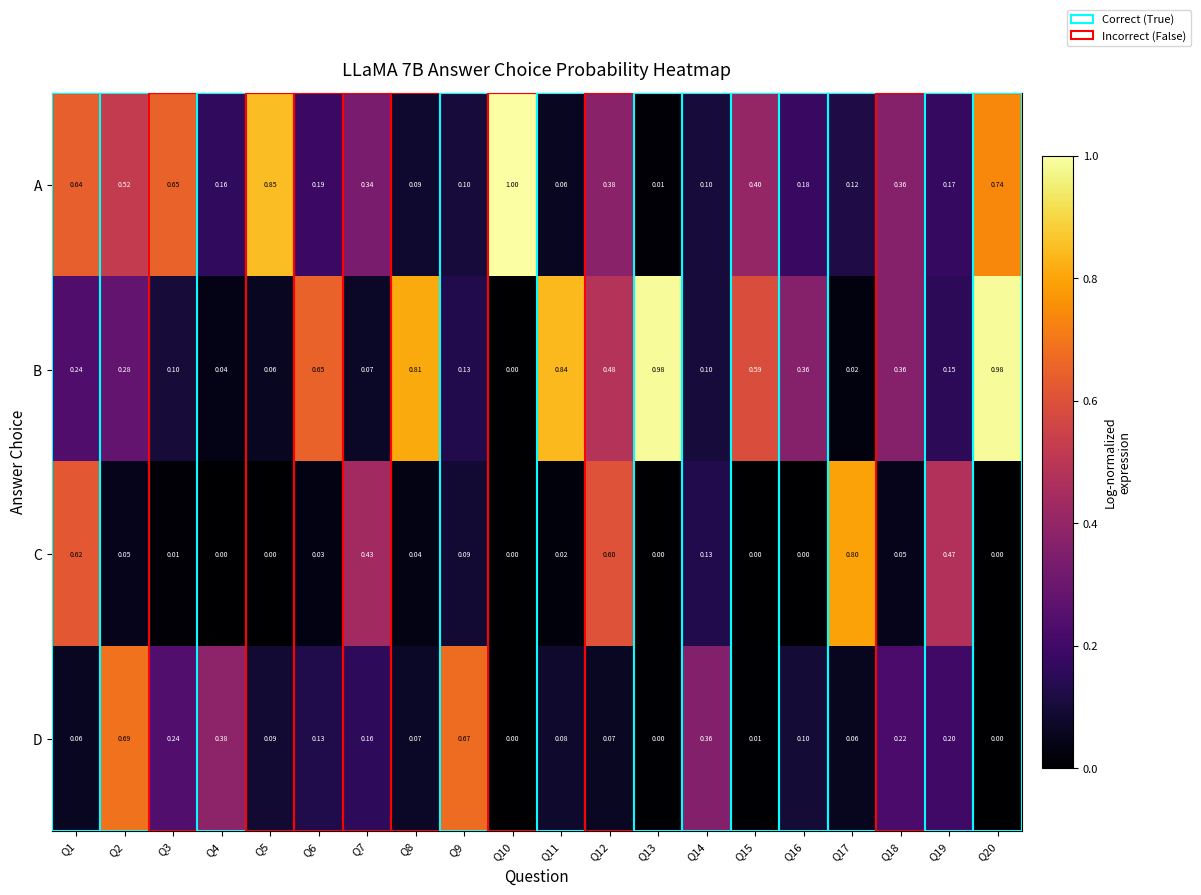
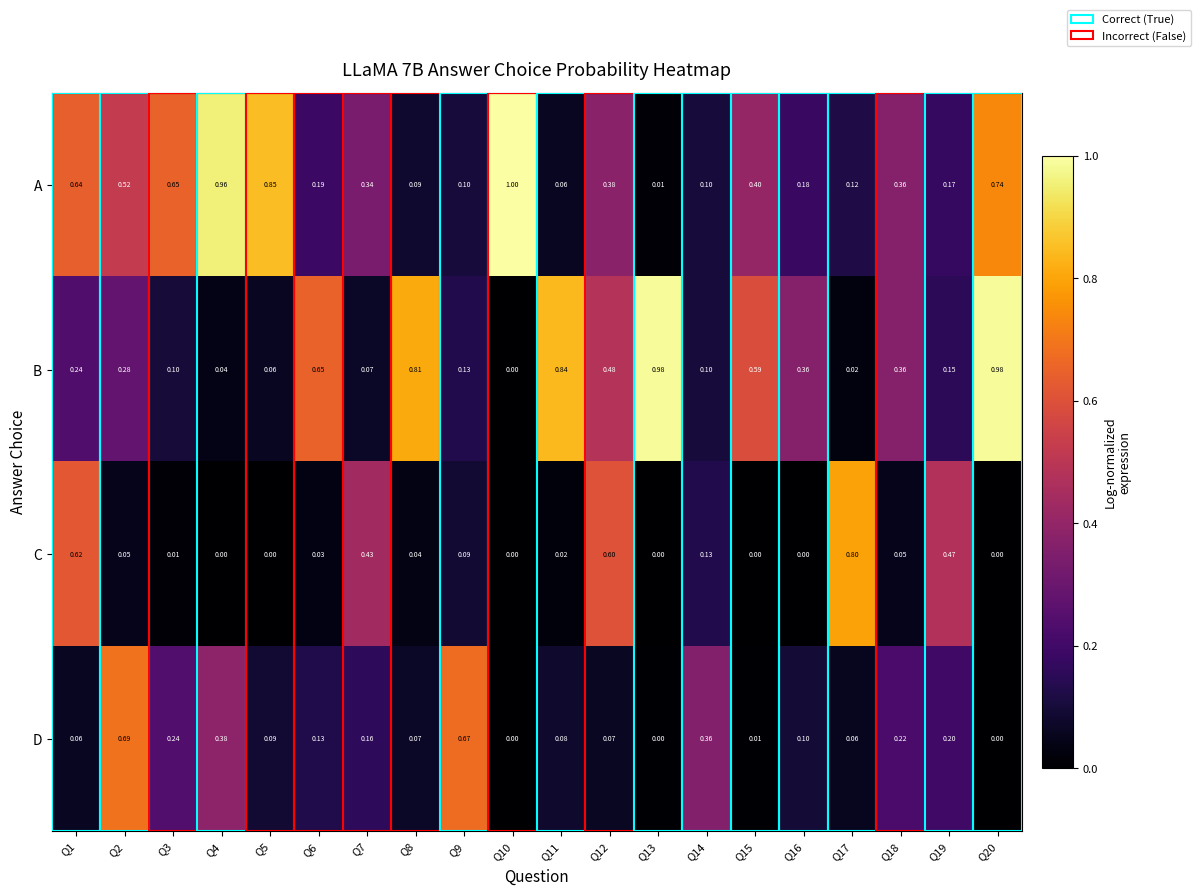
A, Q4: 0.16 -> 0.96
